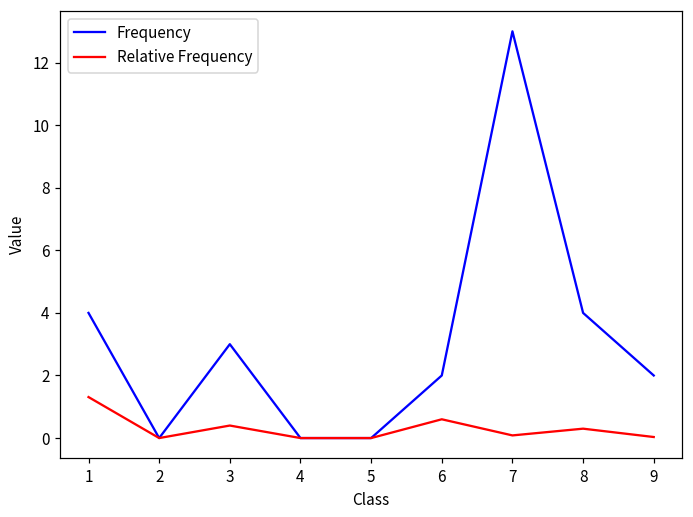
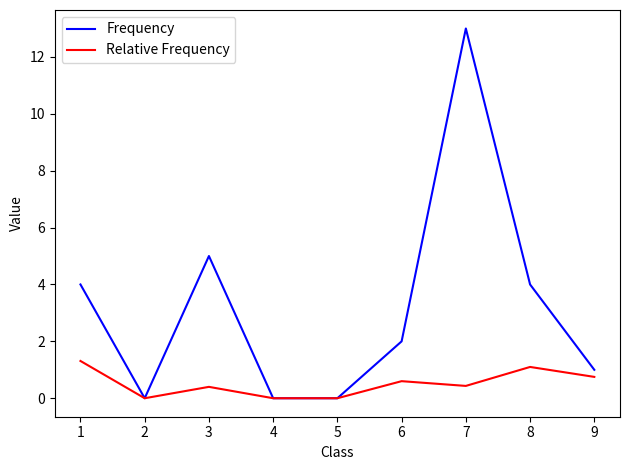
Frequency, 3: 3 -> 5
Relative Frequency, 7: 0.1 -> 0.4
Relative Frequency, 8: 0.3 -> 1.1
Frequency, 9: 2 -> 1
Relative Frequency, 9: 0.0 -> 0.8
